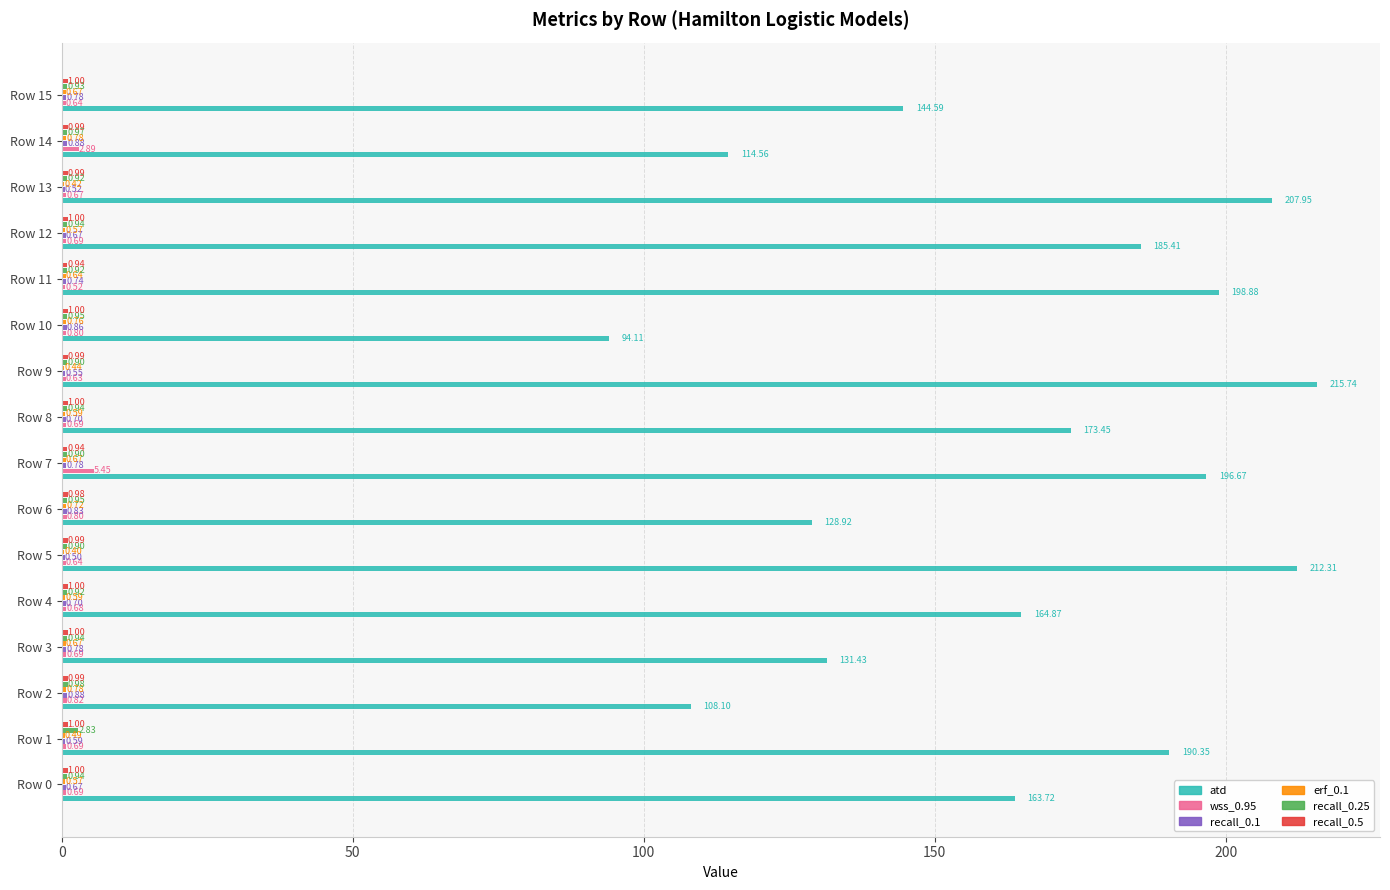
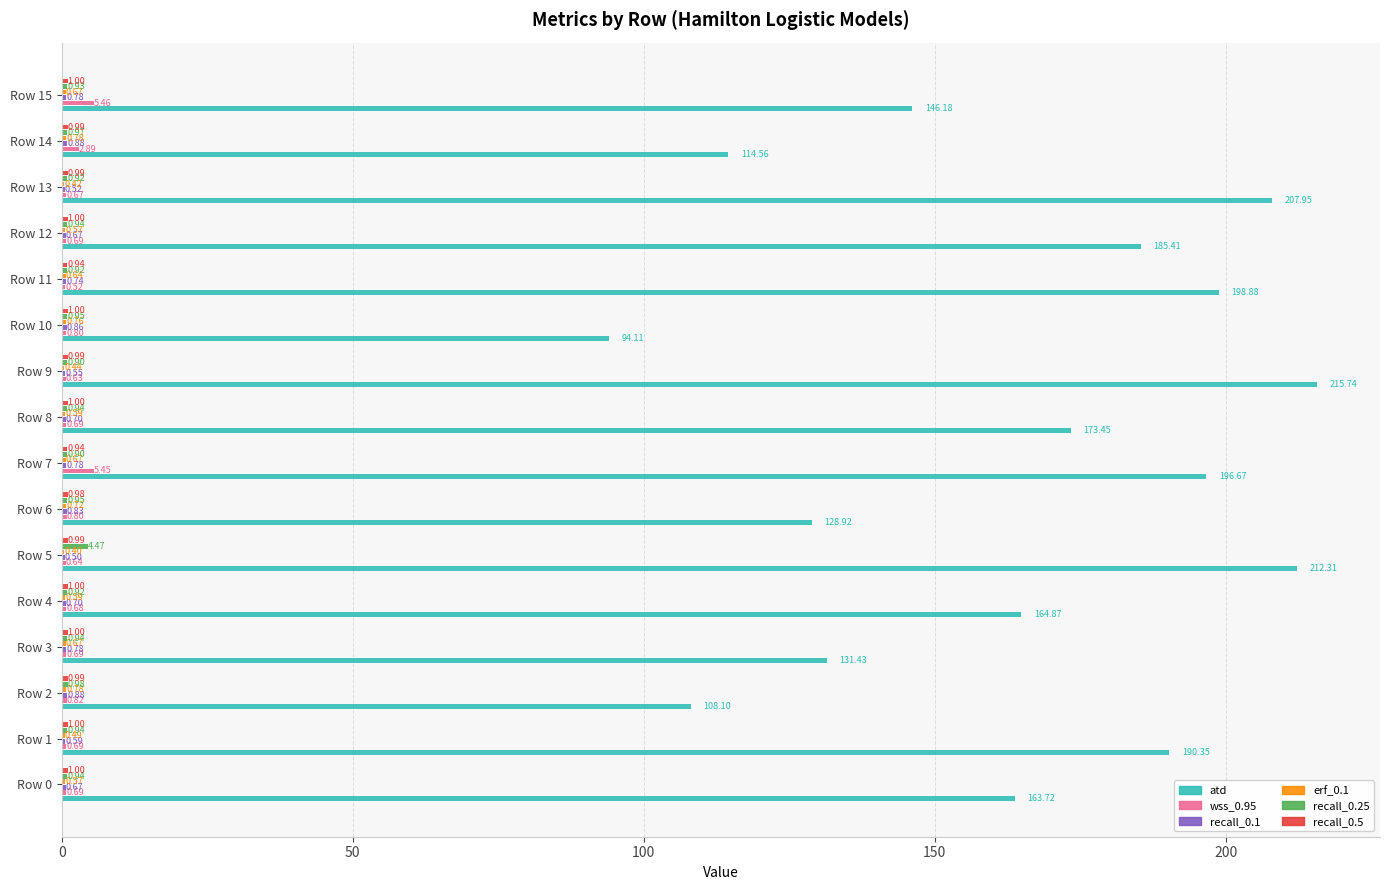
wss_0.95, Row 15: 0.64 -> 5.46
atd, Row 15: 144.59 -> 146.18
recall_0.25, Row 5: 0.90 -> 4.47
recall_0.25, Row 1: 2.83 -> 0.94
